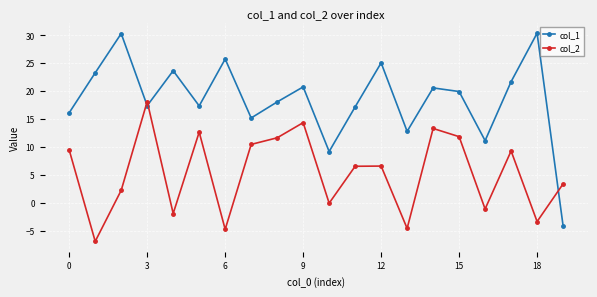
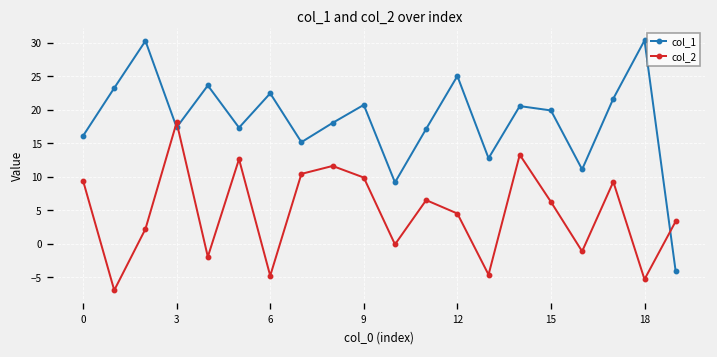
col_1, 6: 26 -> 22
col_2, 9: 14 -> 10
col_2, 12: 7 -> 5
col_2, 15: 12 -> 6
col_2, 18: -3 -> -5
